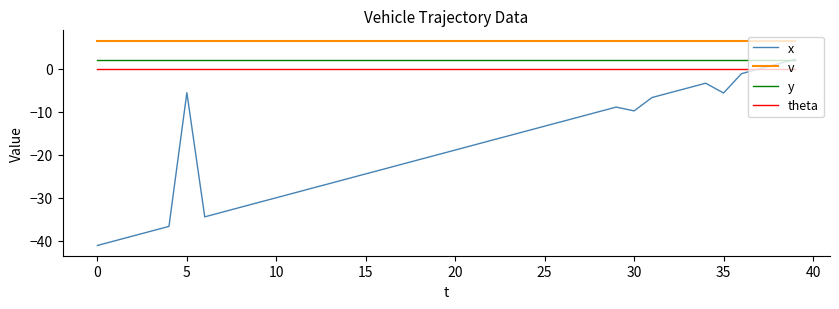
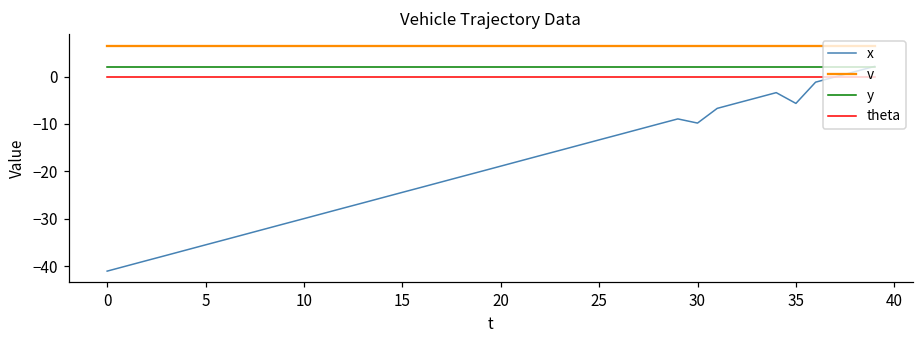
x, 5: -6 -> -36
